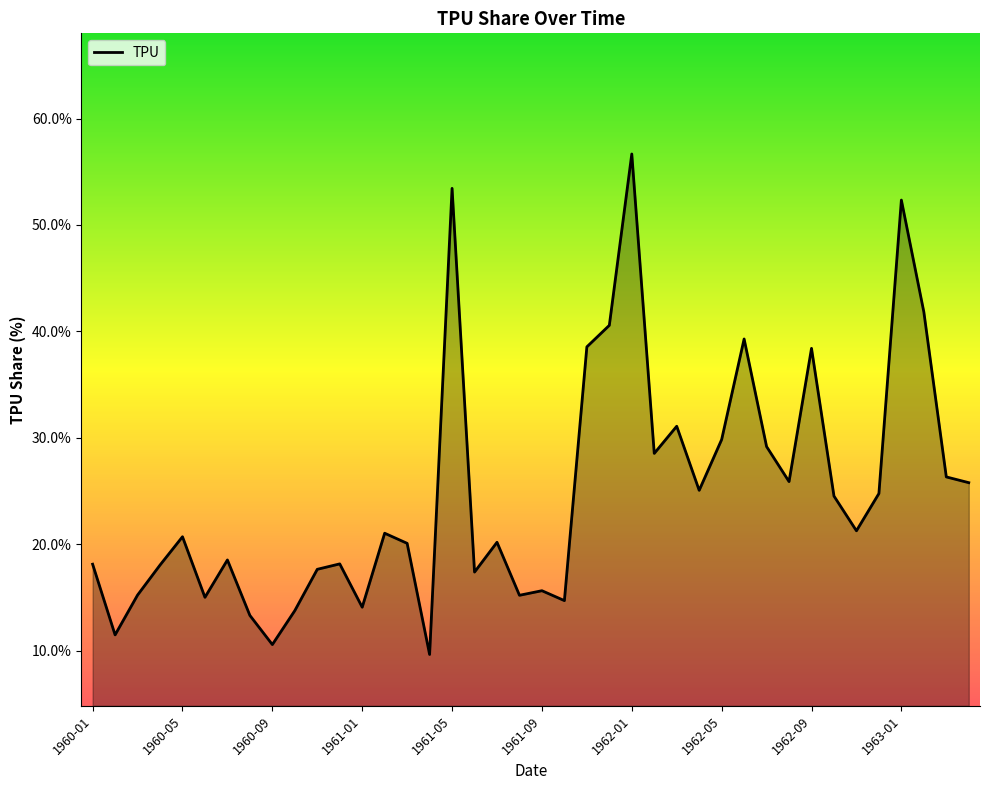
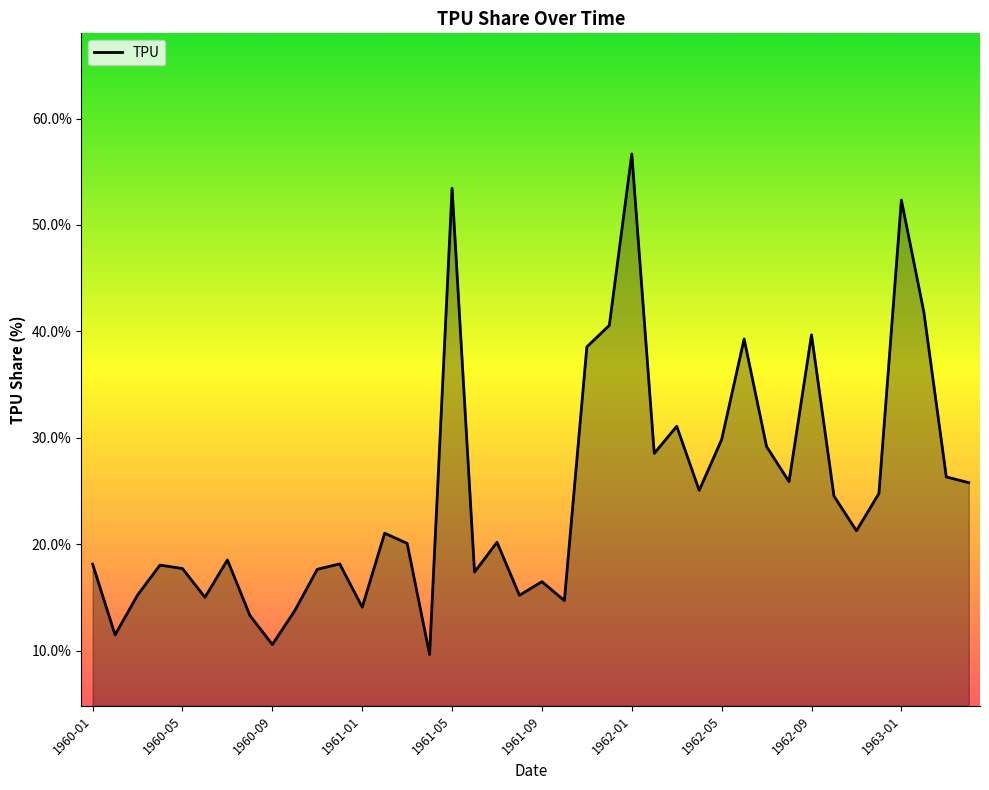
1960-05: 20.7% -> 17.7%
1961-09: 15.6% -> 16.5%
1962-09: 38.4% -> 39.7%
